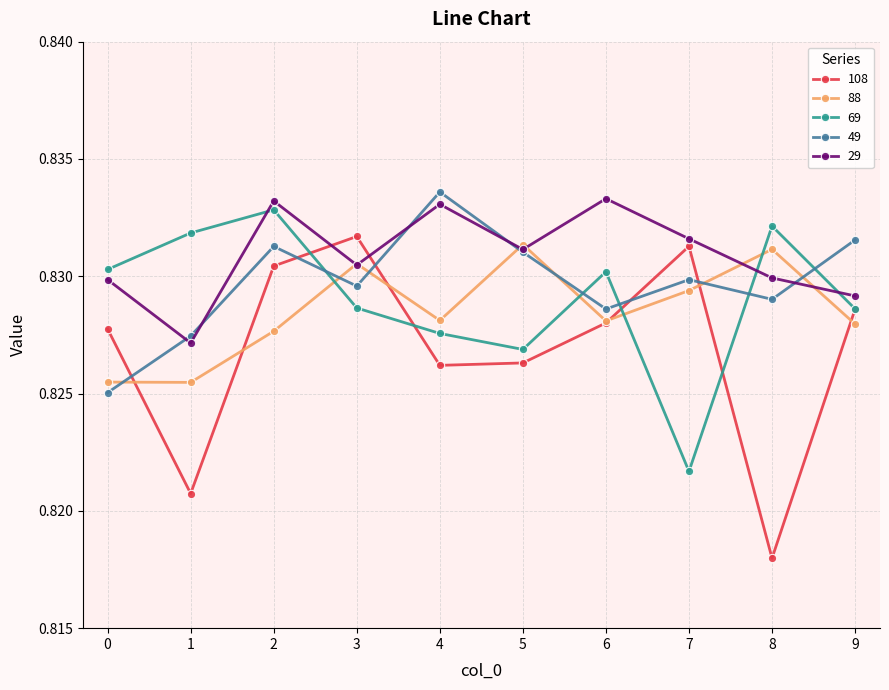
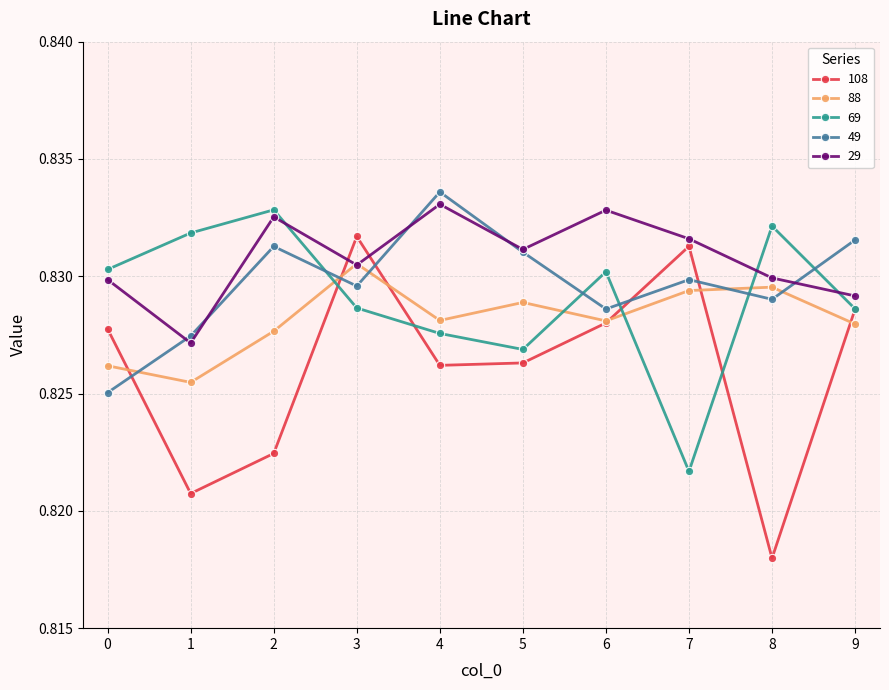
88, 0: 0.8255 -> 0.8262
108, 2: 0.8304 -> 0.8224
29, 2: 0.8332 -> 0.8325
88, 5: 0.8314 -> 0.8289
29, 6: 0.8333 -> 0.8328
88, 8: 0.8311 -> 0.8295
